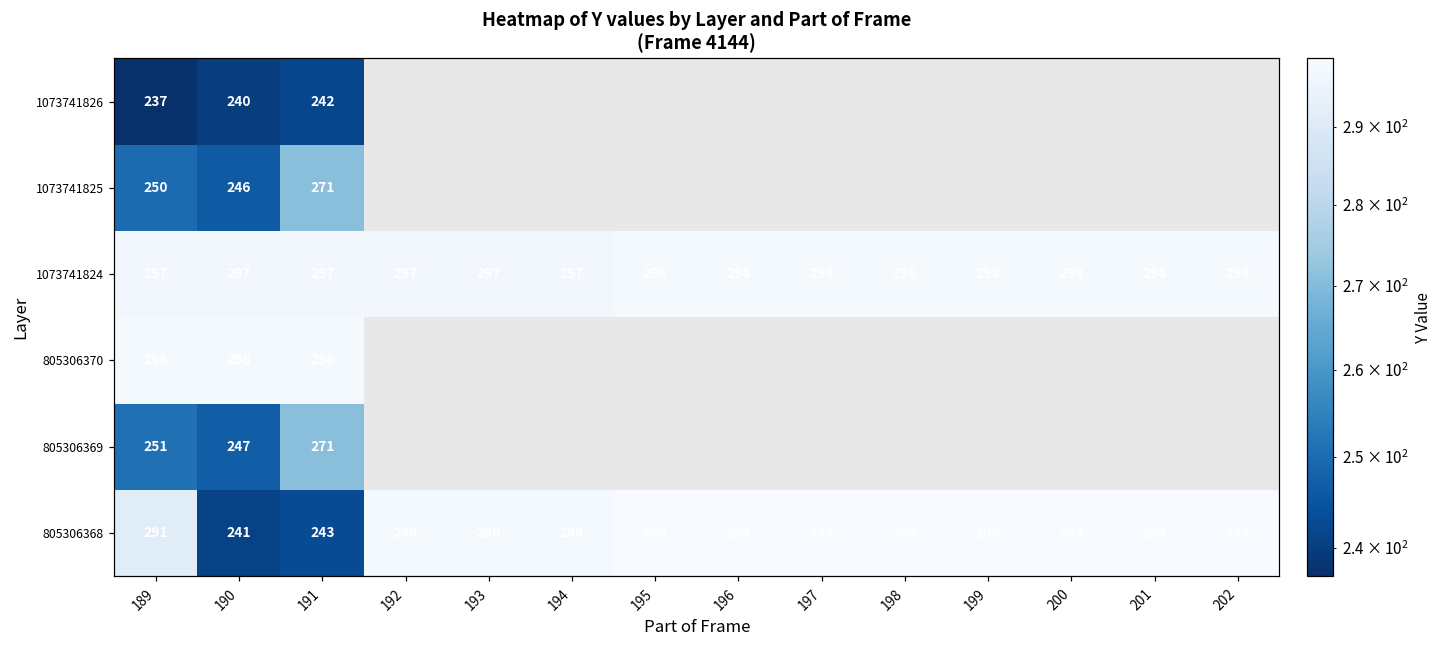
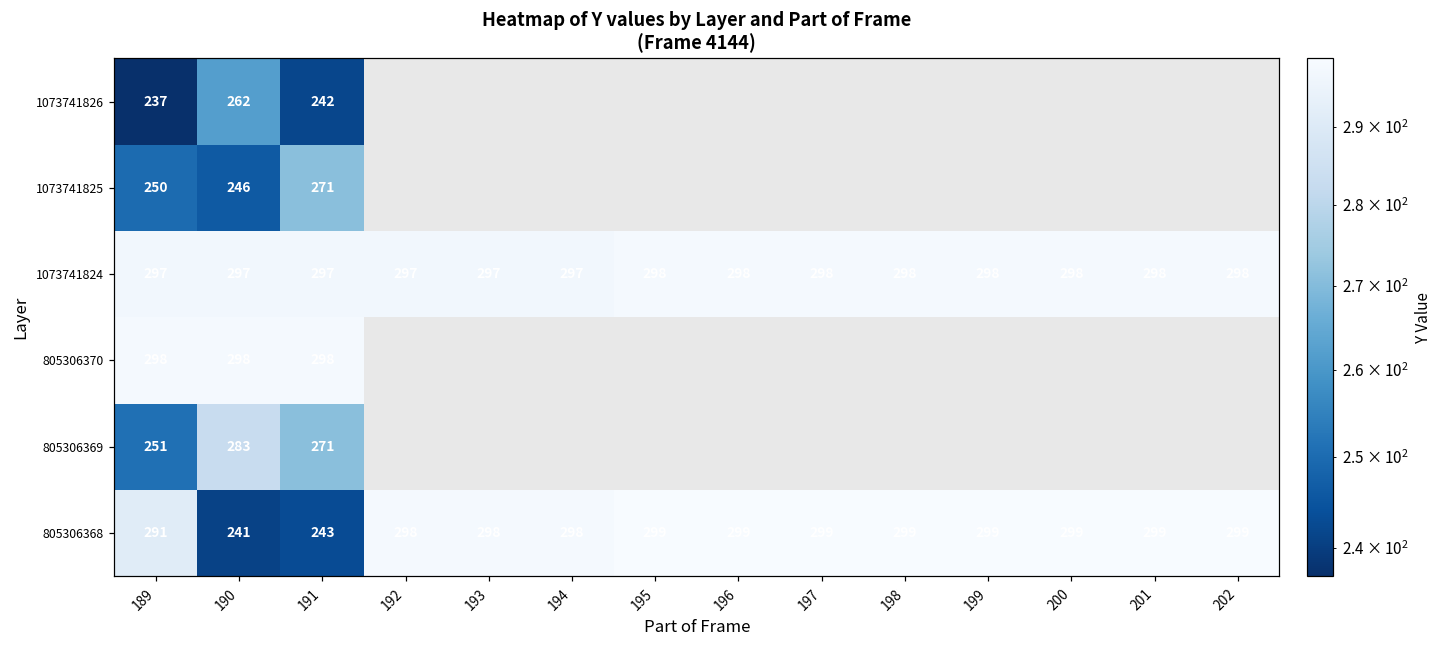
1073741826, 190: 240 -> 262
805306369, 190: 247 -> 283
